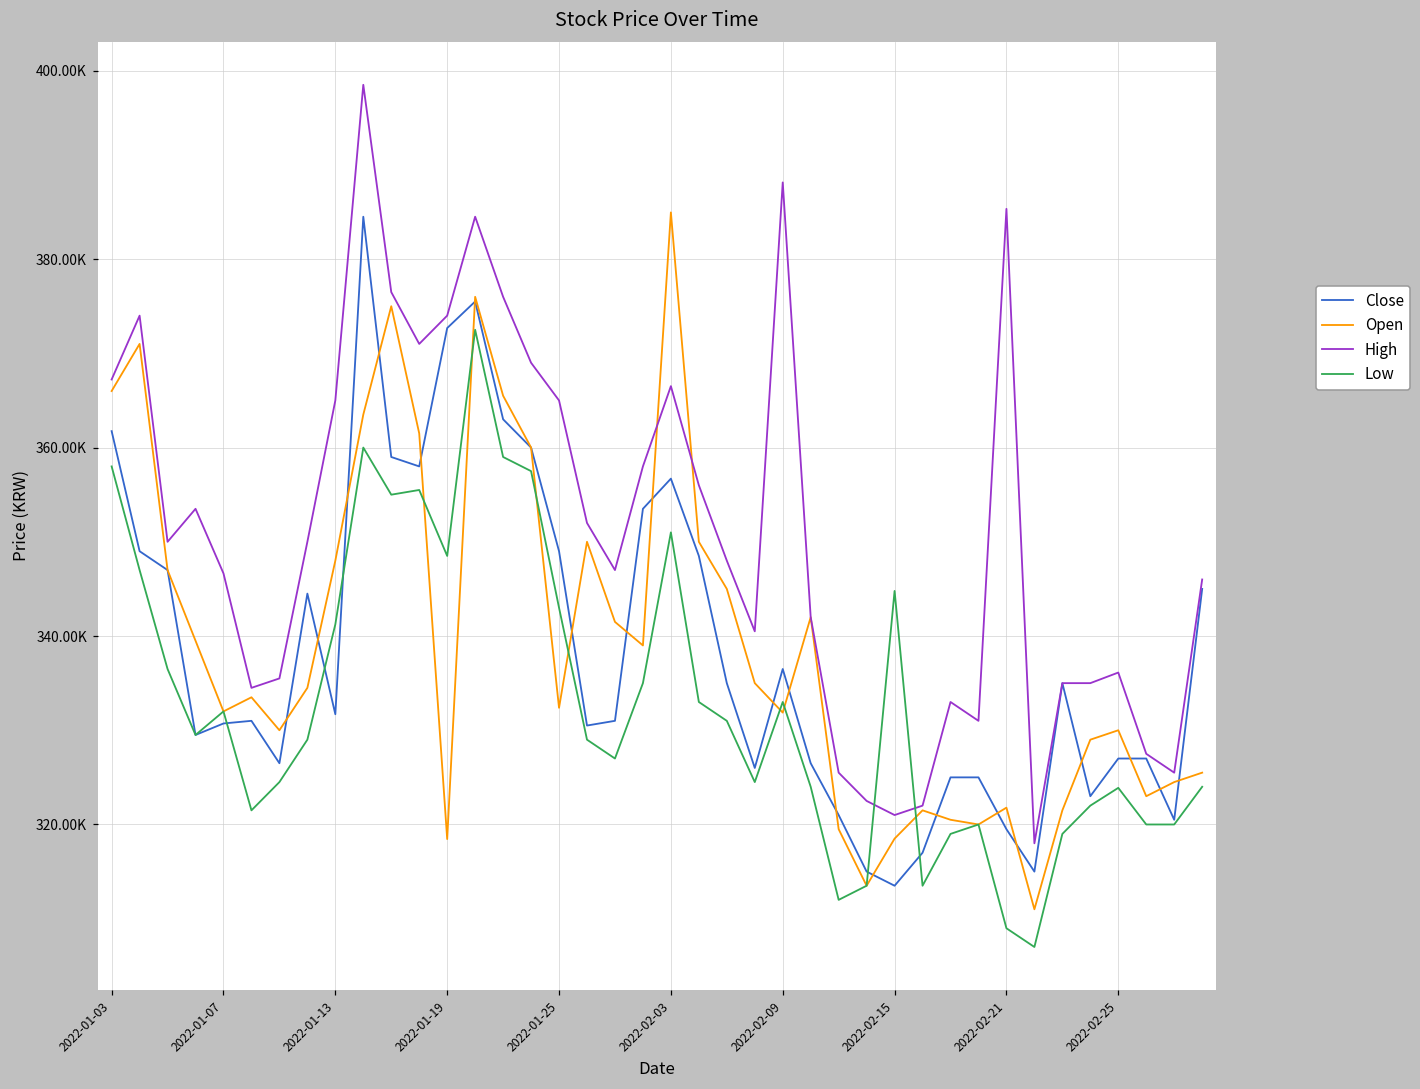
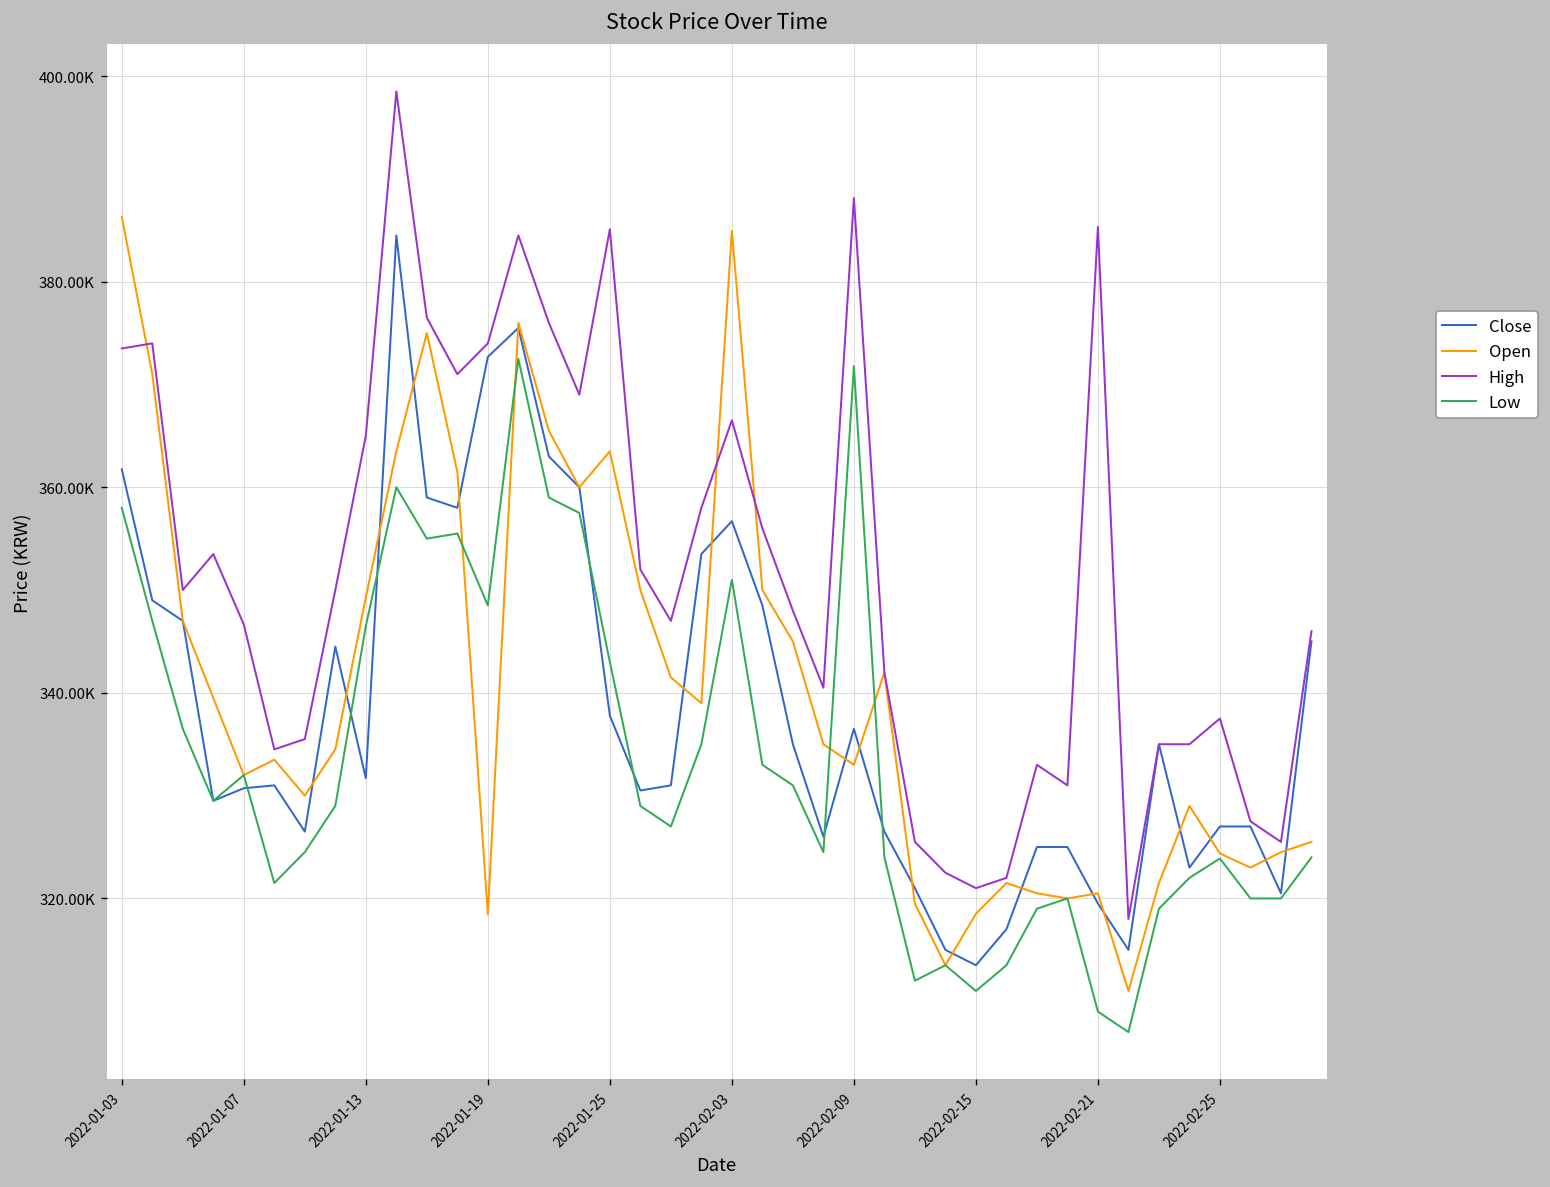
Open, 2022-01-03: 366000 -> 386000
High, 2022-01-03: 367000 -> 374000
Open, 2022-01-13: 348000 -> 349000
Low, 2022-01-13: 341000 -> 347000
Close, 2022-01-25: 349000 -> 338000
Open, 2022-01-25: 332000 -> 364000
High, 2022-01-25: 365000 -> 385000
Open, 2022-02-09: 332000 -> 333000
Low, 2022-02-09: 333000 -> 372000
Low, 2022-02-15: 345000 -> 311000
Open, 2022-02-21: 322000 -> 321000
Open, 2022-02-25: 330000 -> 324000
High, 2022-02-25: 336000 -> 338000
